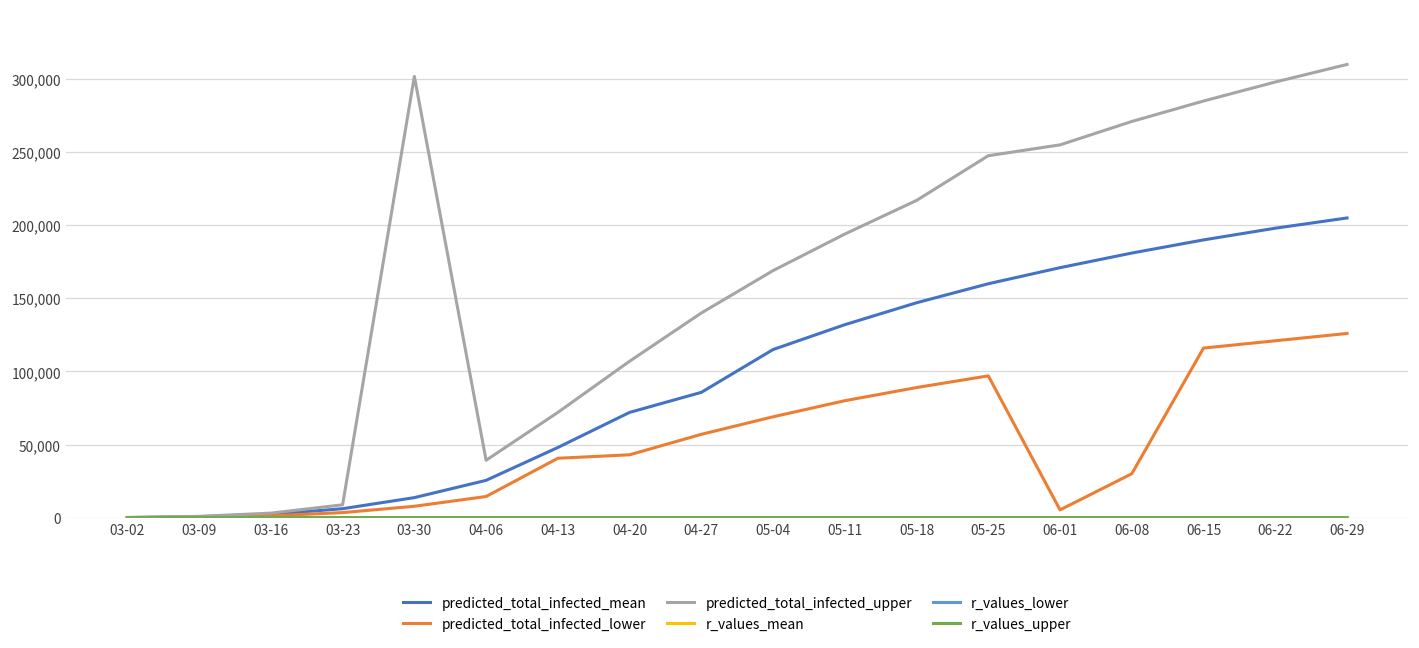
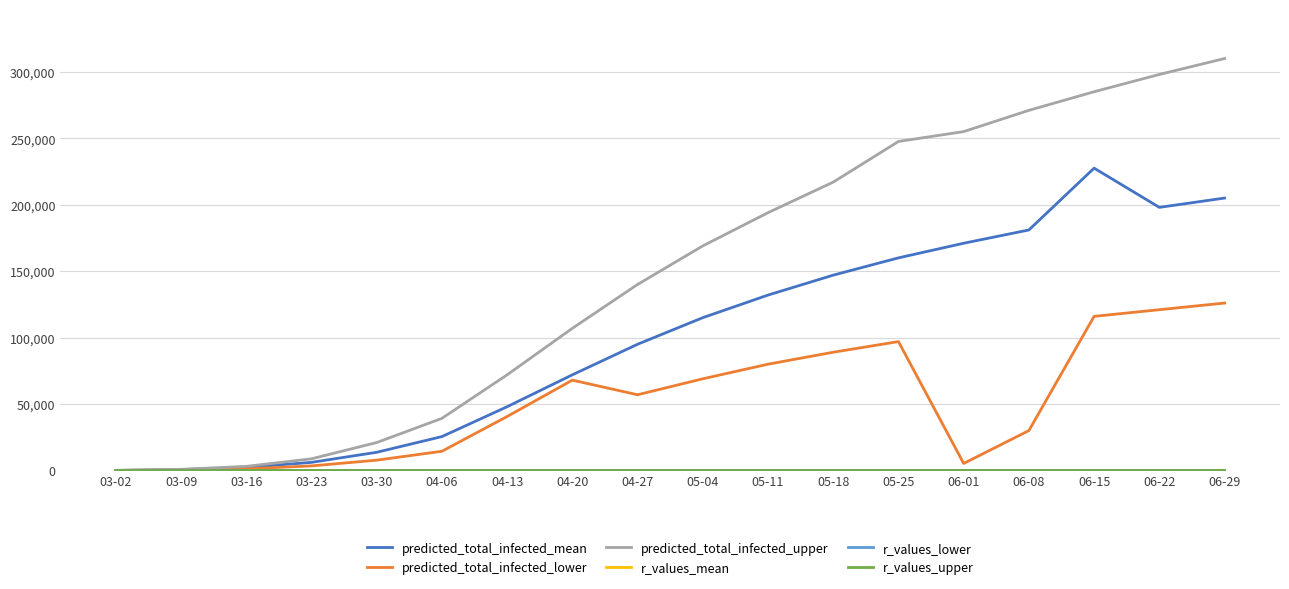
predicted_total_infected_upper, 03-30: 302,000 -> 21,000
predicted_total_infected_lower, 04-20: 43,000 -> 68,000
predicted_total_infected_mean, 04-27: 86,000 -> 95,000
predicted_total_infected_mean, 06-15: 190,000 -> 228,000
